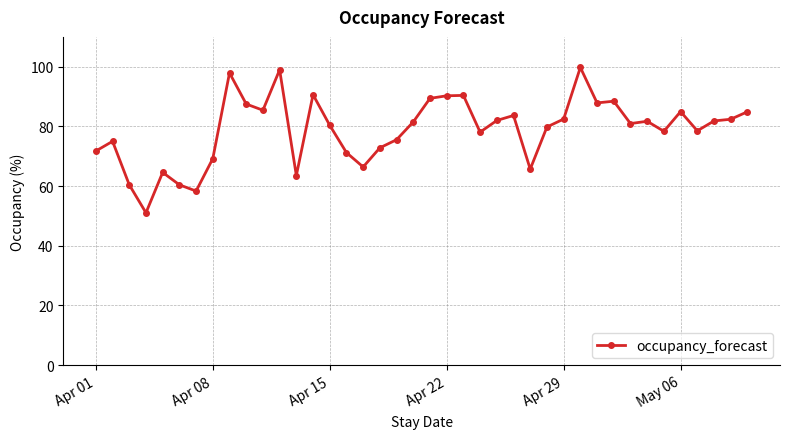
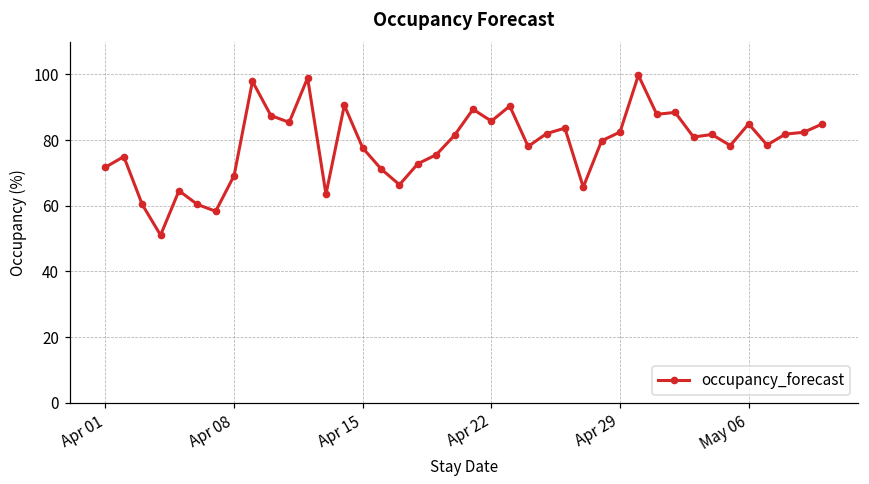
Apr 15: 80 -> 78
Apr 22: 90 -> 86
